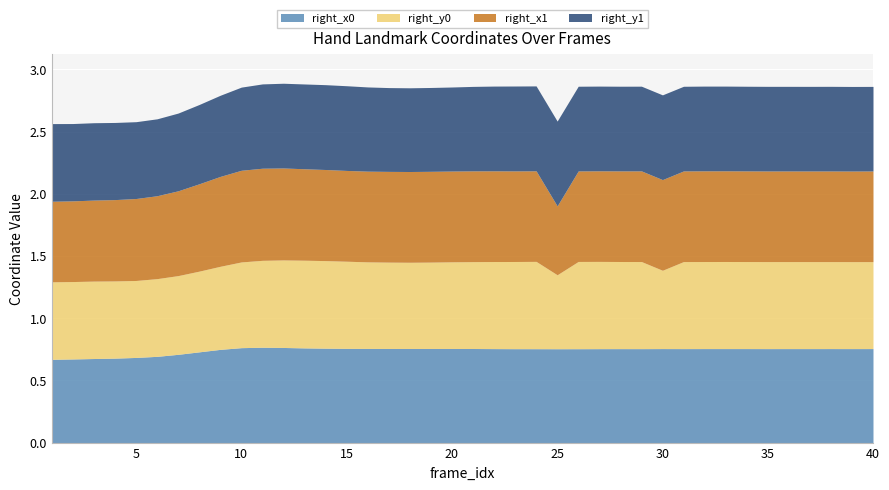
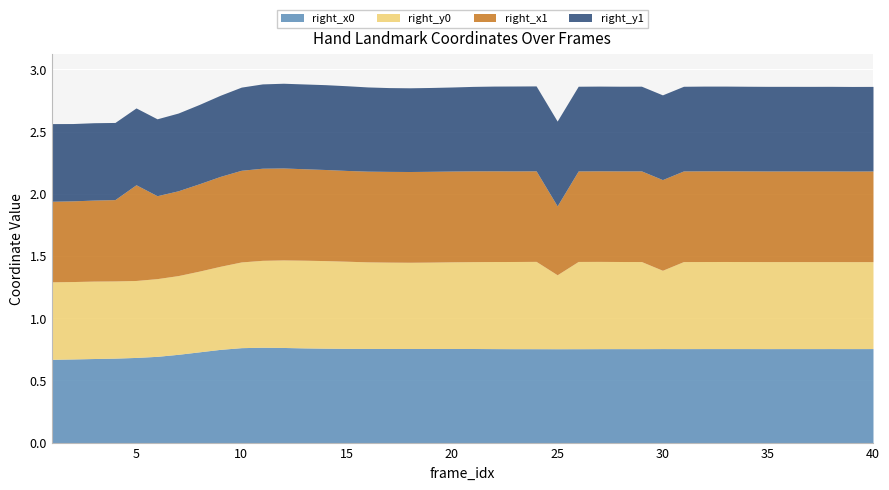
right_x1, 5: 0.66 -> 0.77
